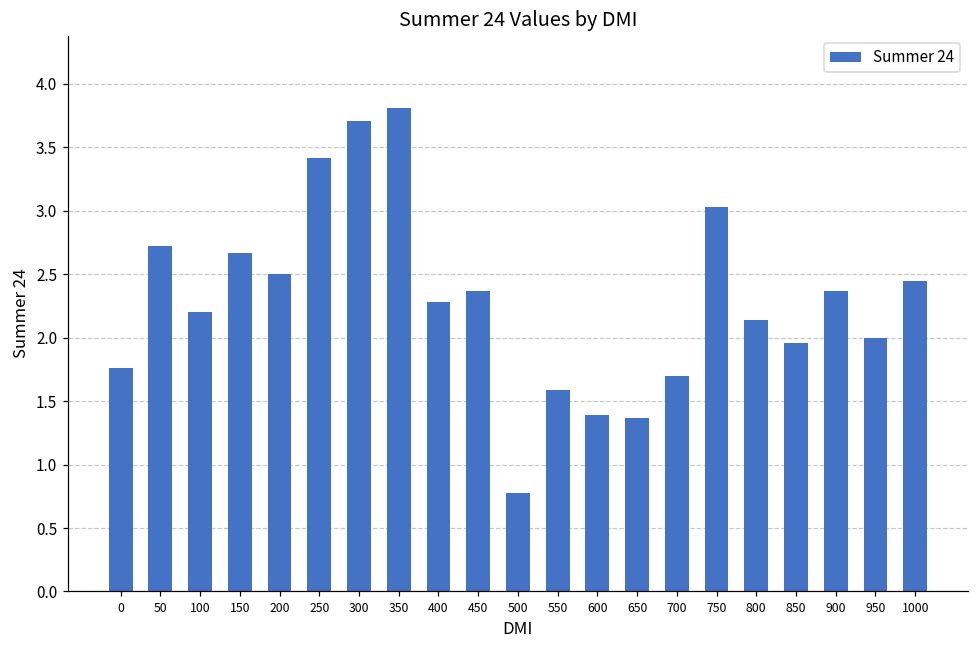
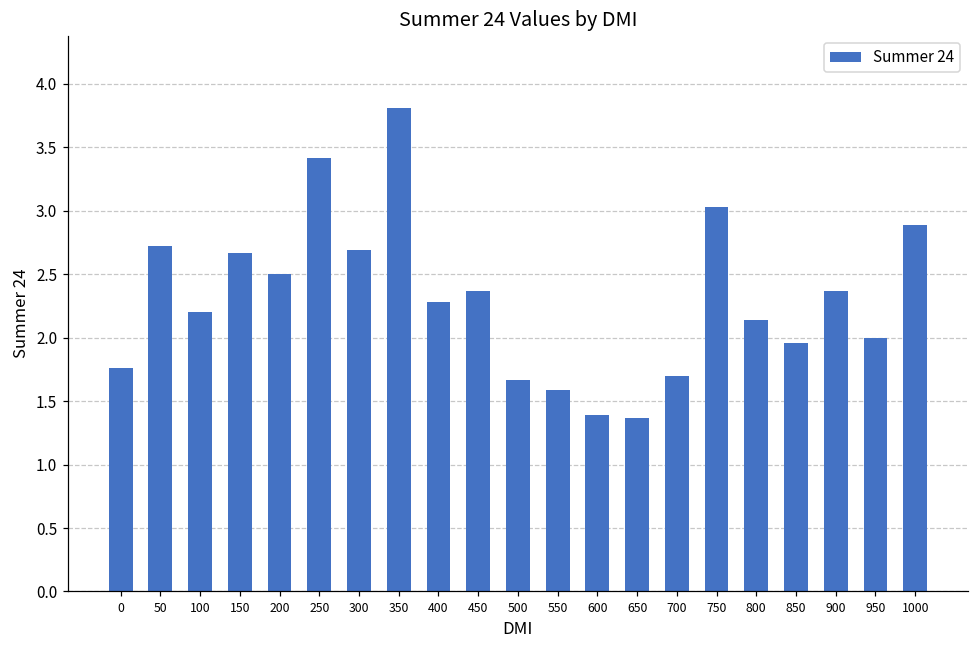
300: 3.71 -> 2.69
500: 0.78 -> 1.67
1000: 2.45 -> 2.89
